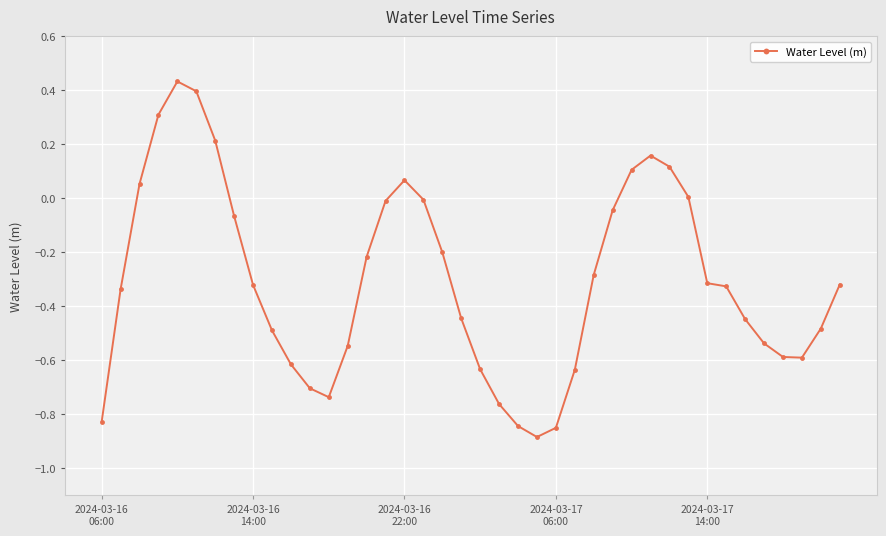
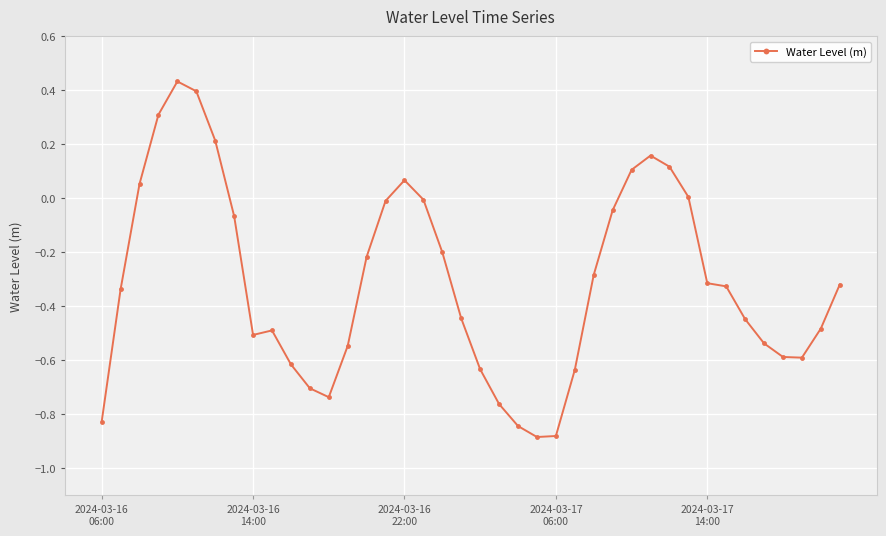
2024-03-16 14:00: -0.32 -> -0.51
2024-03-17 06:00: -0.85 -> -0.88
